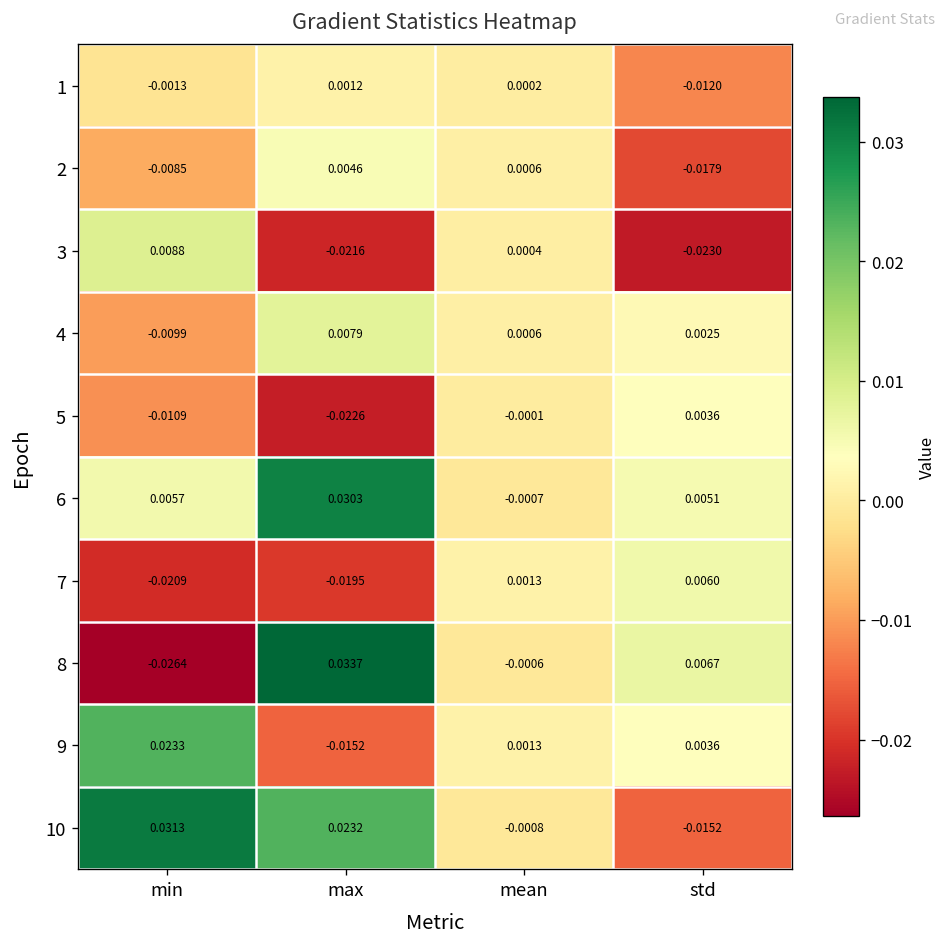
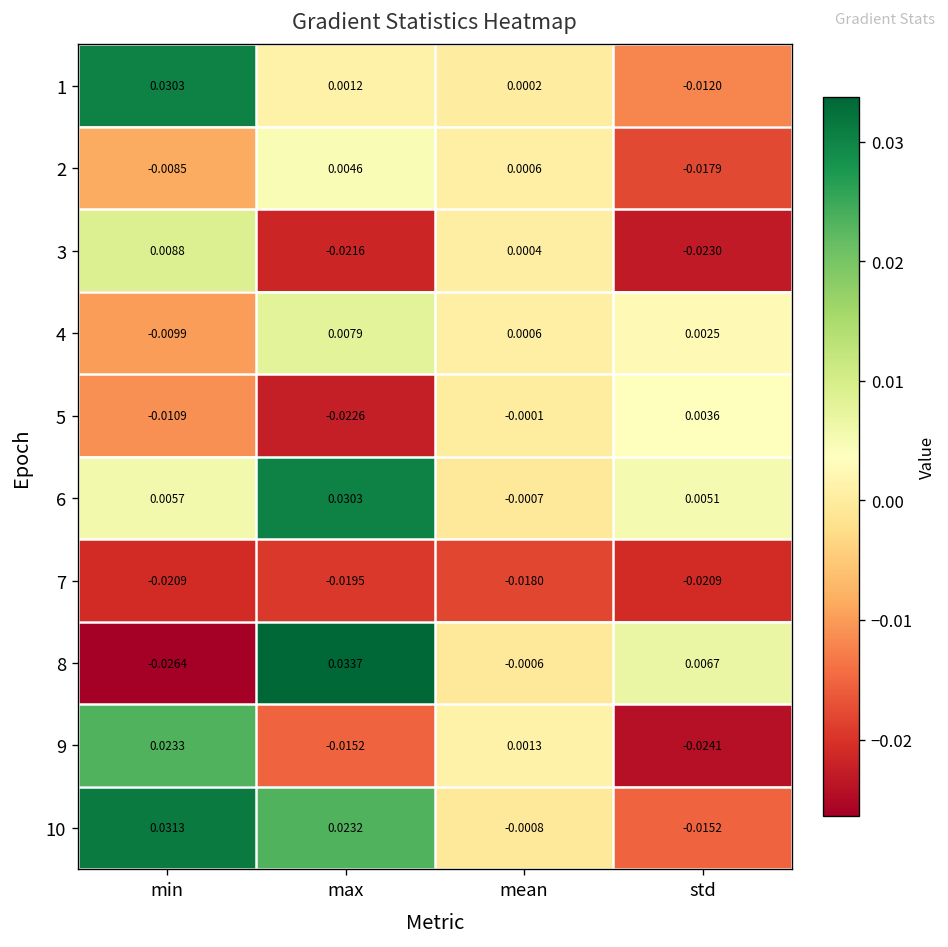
1, min: -0.0013 -> 0.0303
7, mean: 0.0013 -> -0.0180
7, std: 0.0060 -> -0.0209
9, std: 0.0036 -> -0.0241
